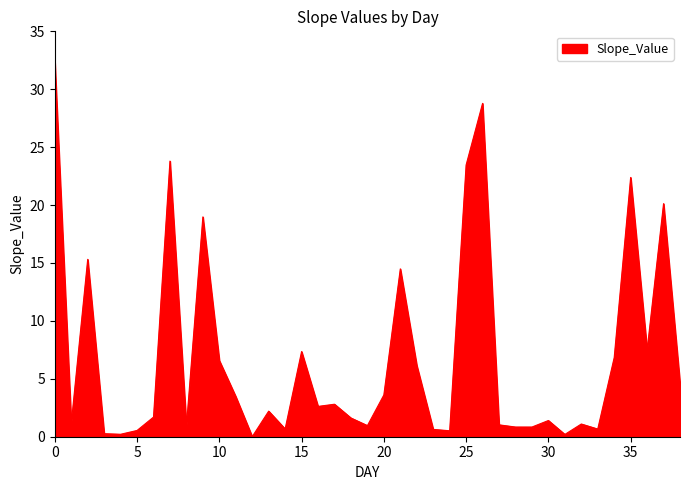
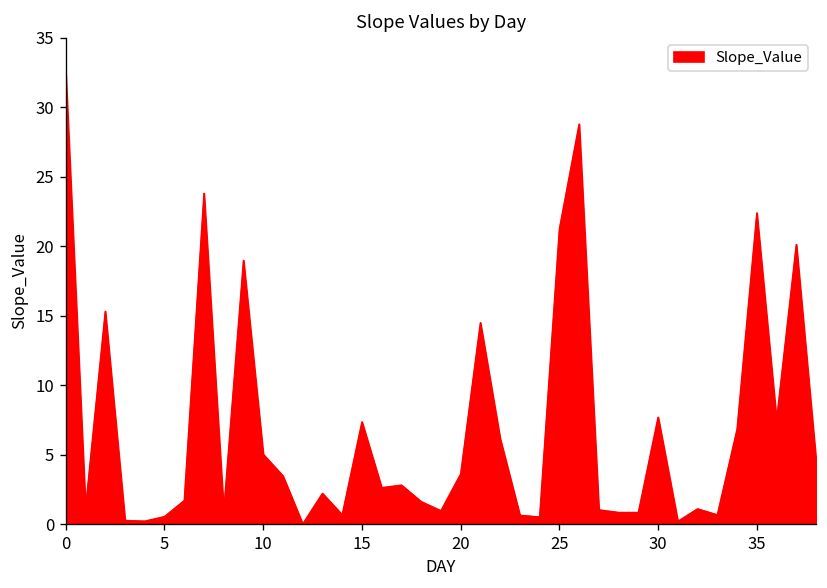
10: 6.6 -> 5.0
25: 23.5 -> 21.2
30: 1.4 -> 7.7
